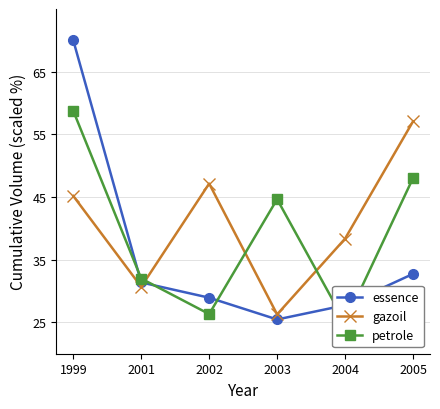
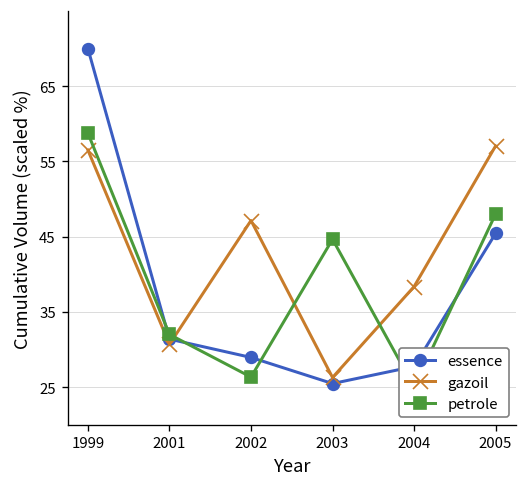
gazoil, 1999: 45 -> 57
essence, 2005: 33 -> 45
